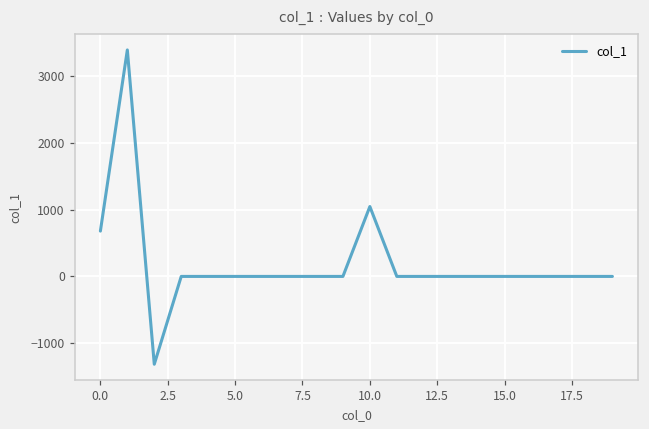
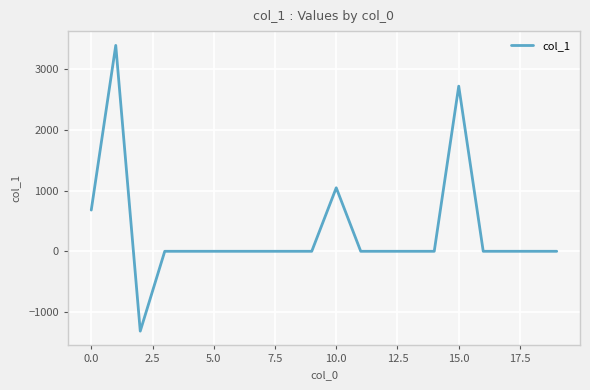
15.0: 0 -> 2700
